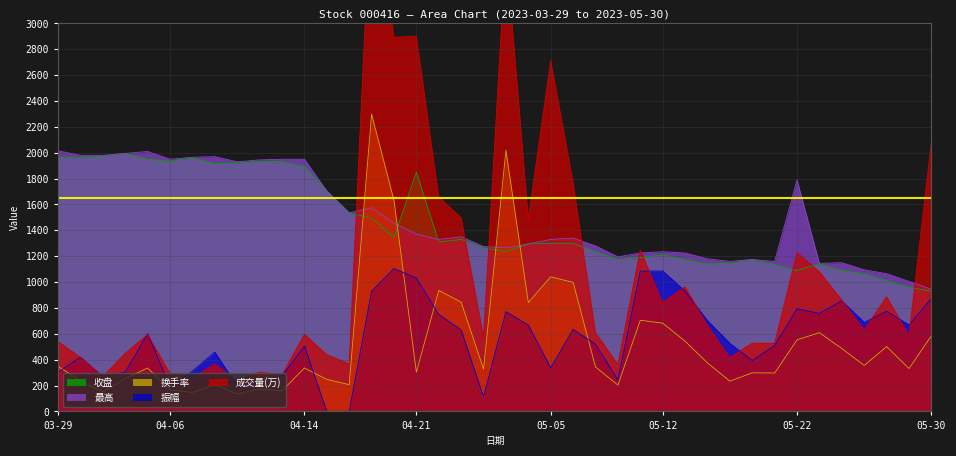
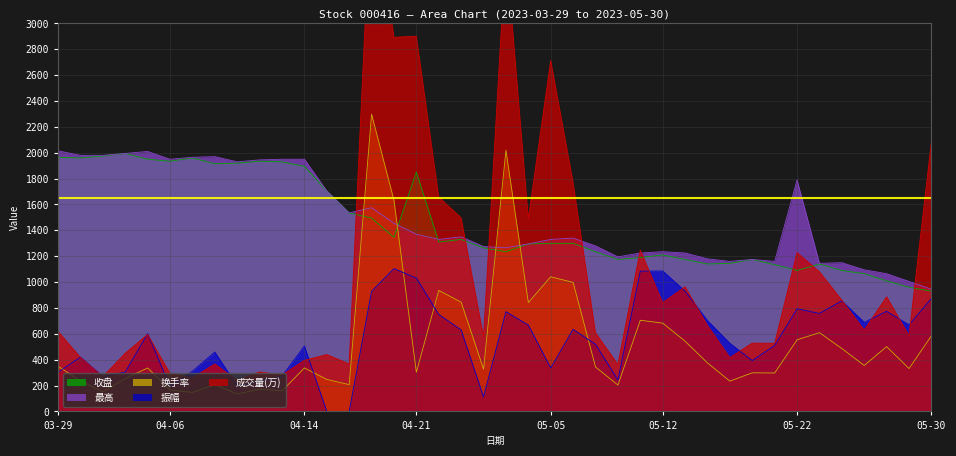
成交量(万), 03-29: 540 -> 620
成交量(万), 04-14: 600 -> 400
